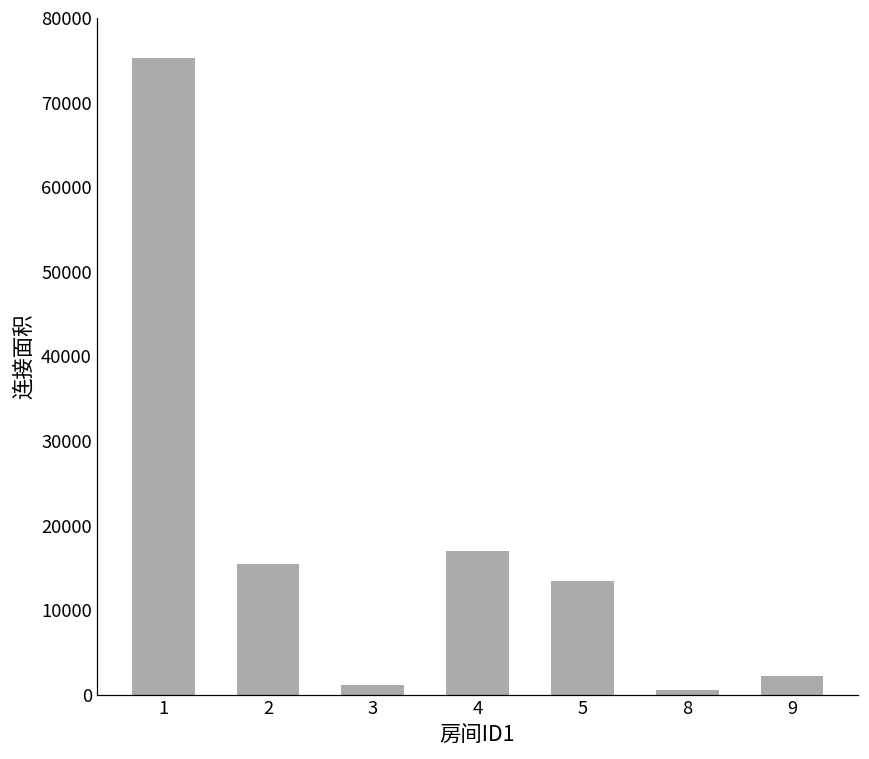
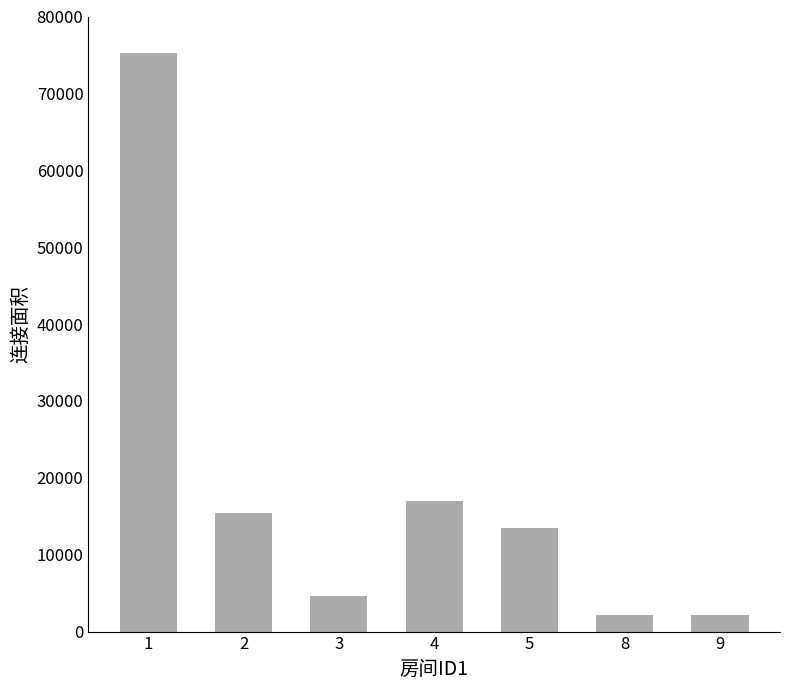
3: 1000 -> 5000
8: 1000 -> 2000
